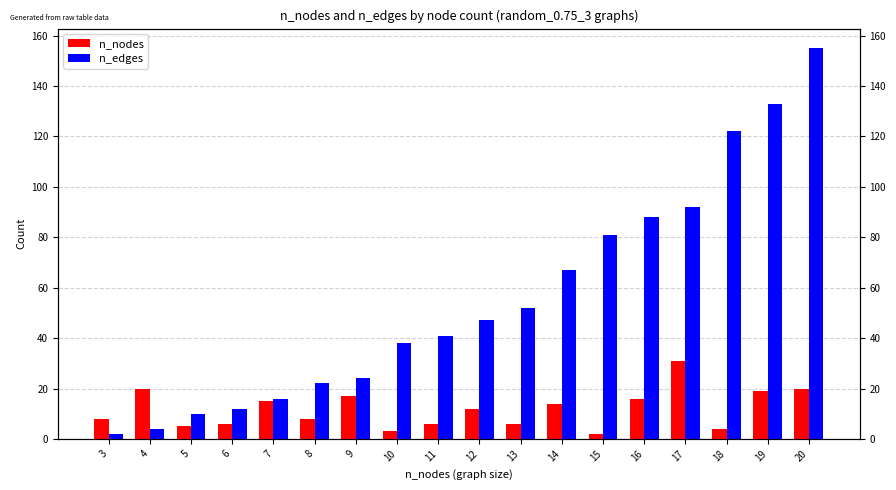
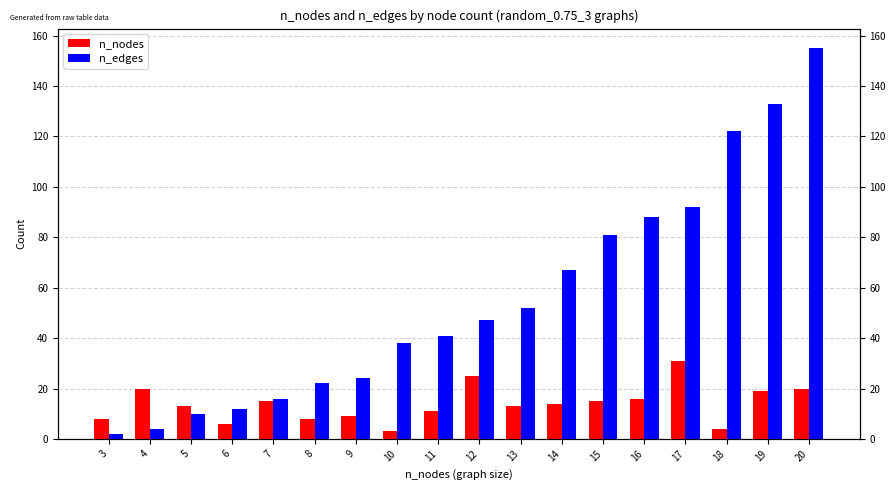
n_nodes, 5: 5 -> 13
n_nodes, 9: 17 -> 9
n_nodes, 11: 6 -> 11
n_nodes, 12: 12 -> 25
n_nodes, 13: 6 -> 13
n_nodes, 15: 2 -> 15
